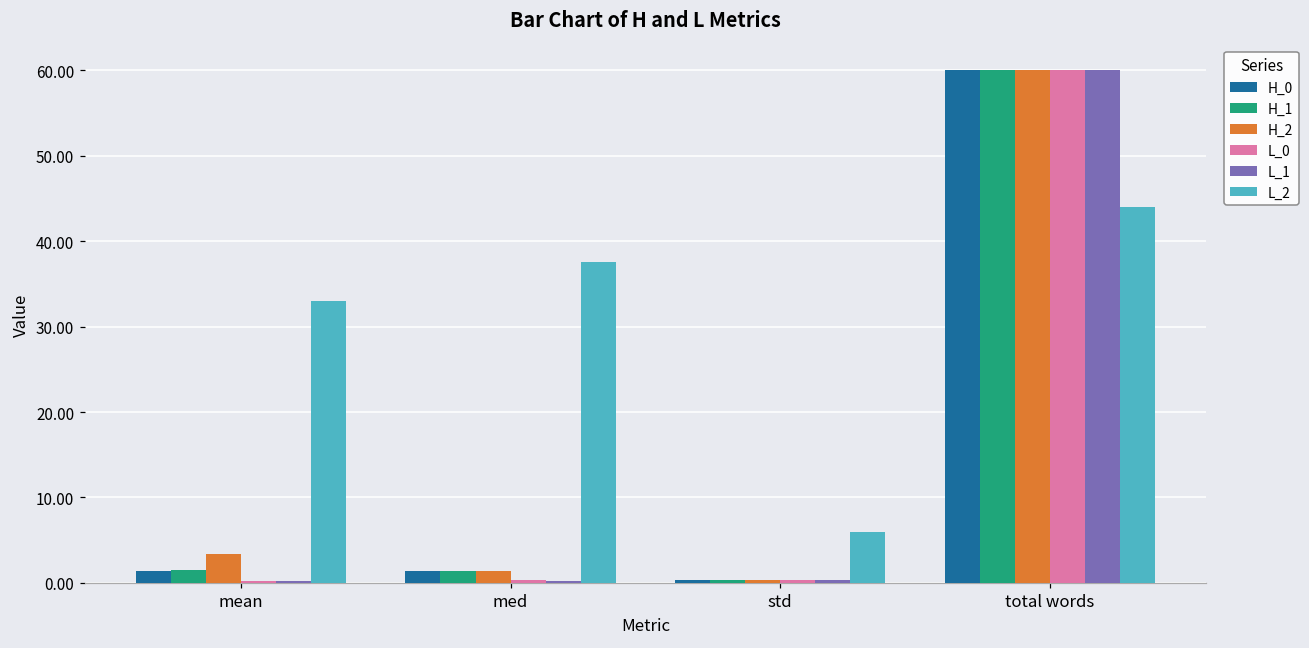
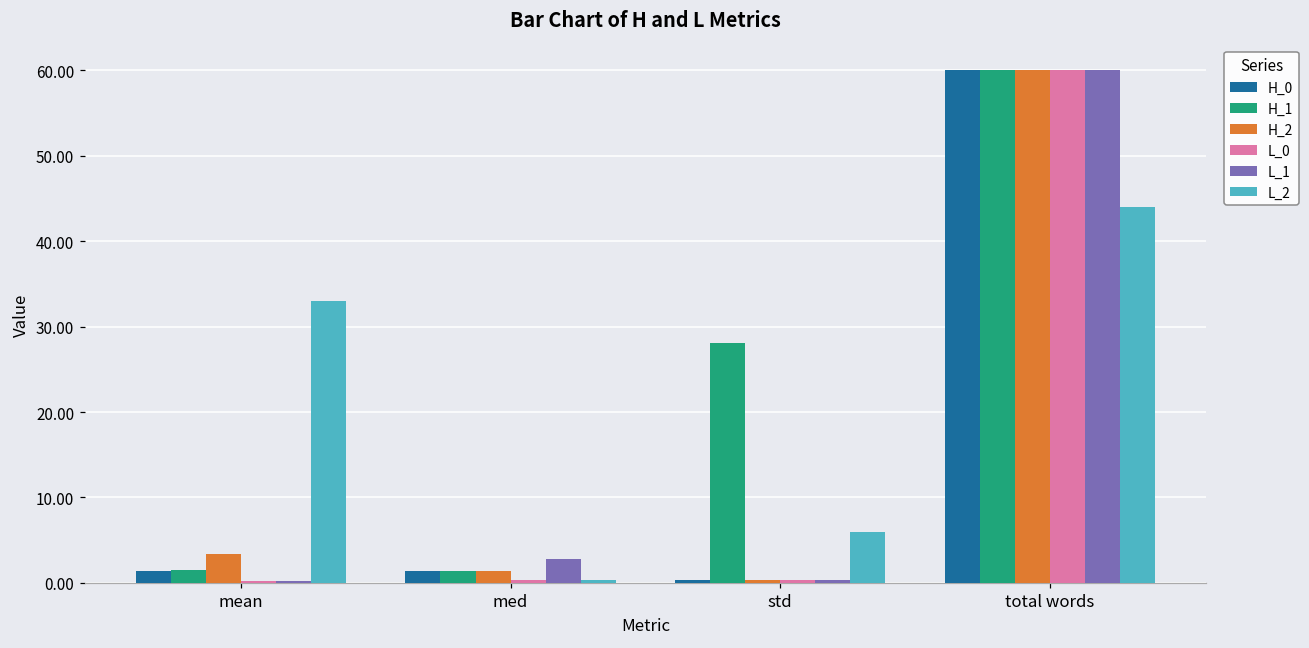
L_1, med: 0 -> 3
L_2, med: 38 -> 0
H_1, std: 0 -> 28
